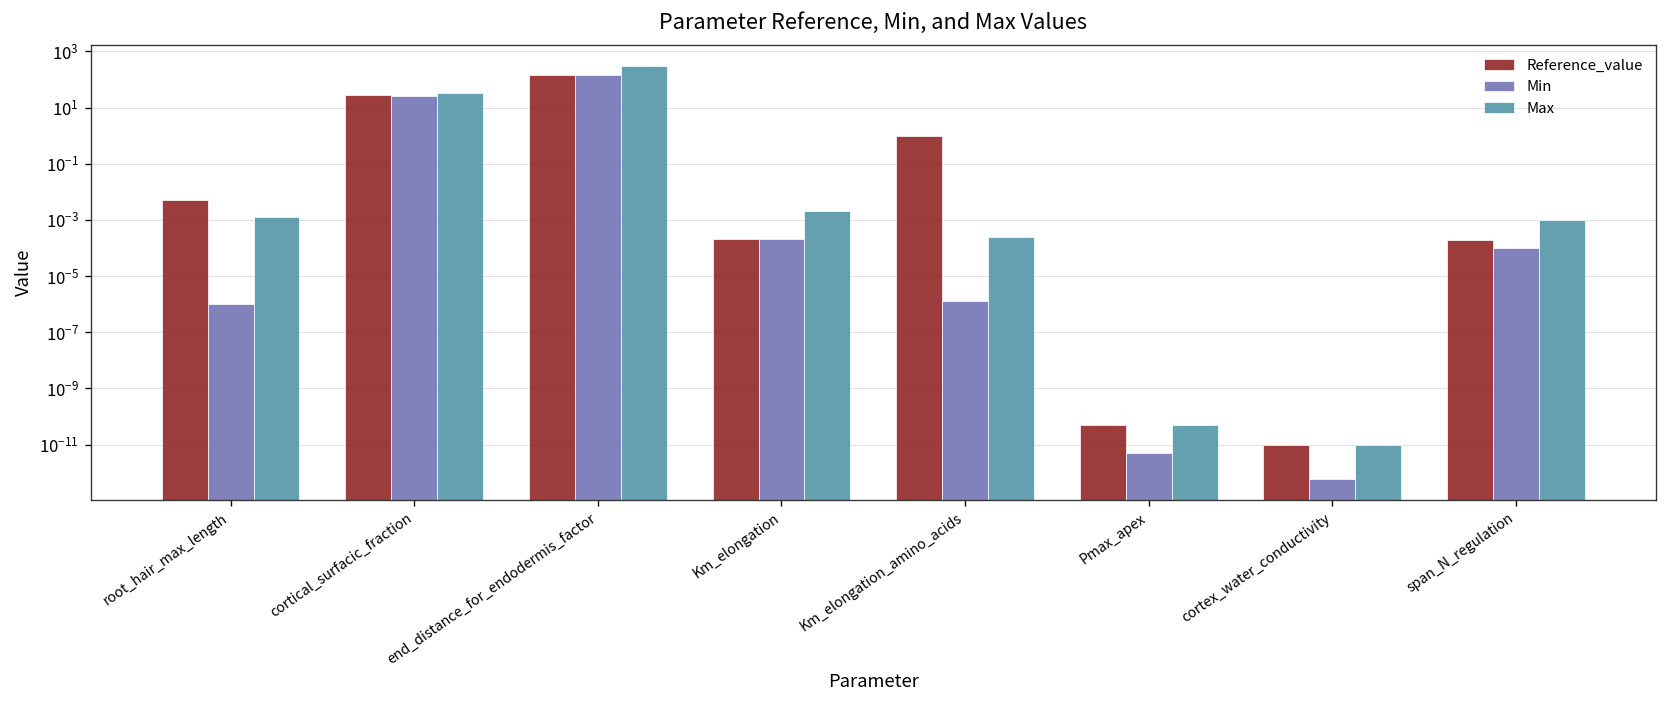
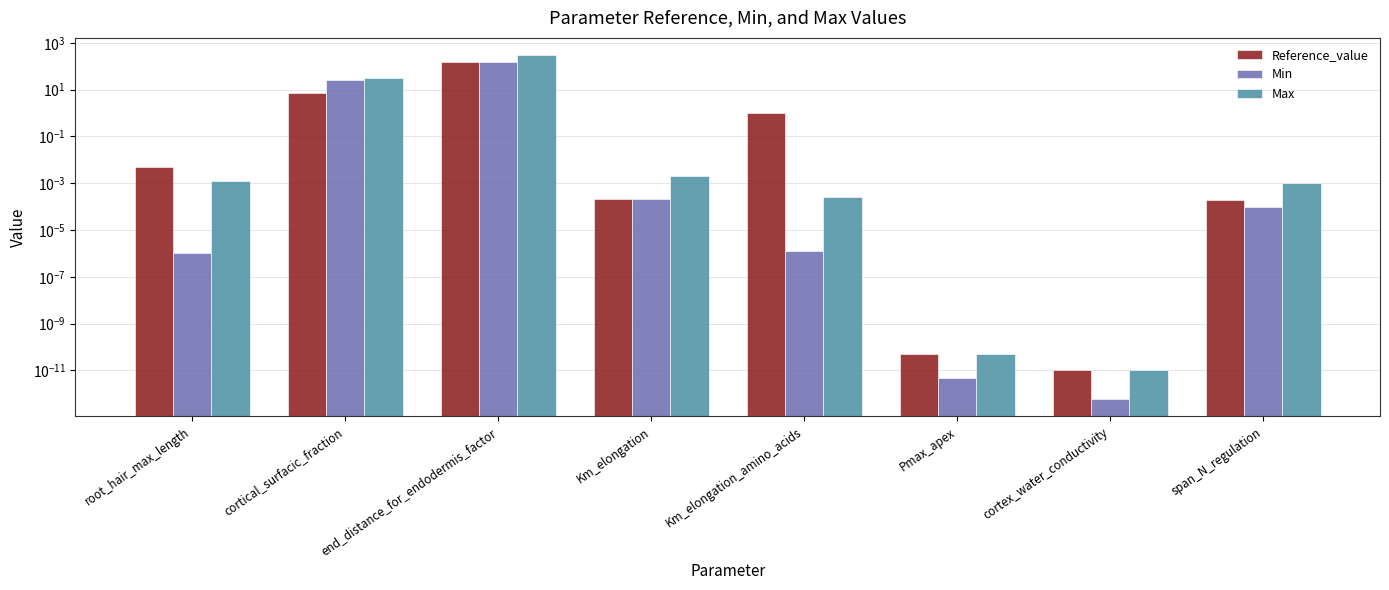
Reference_value, cortical_surfacic_fraction: 30 -> 7
